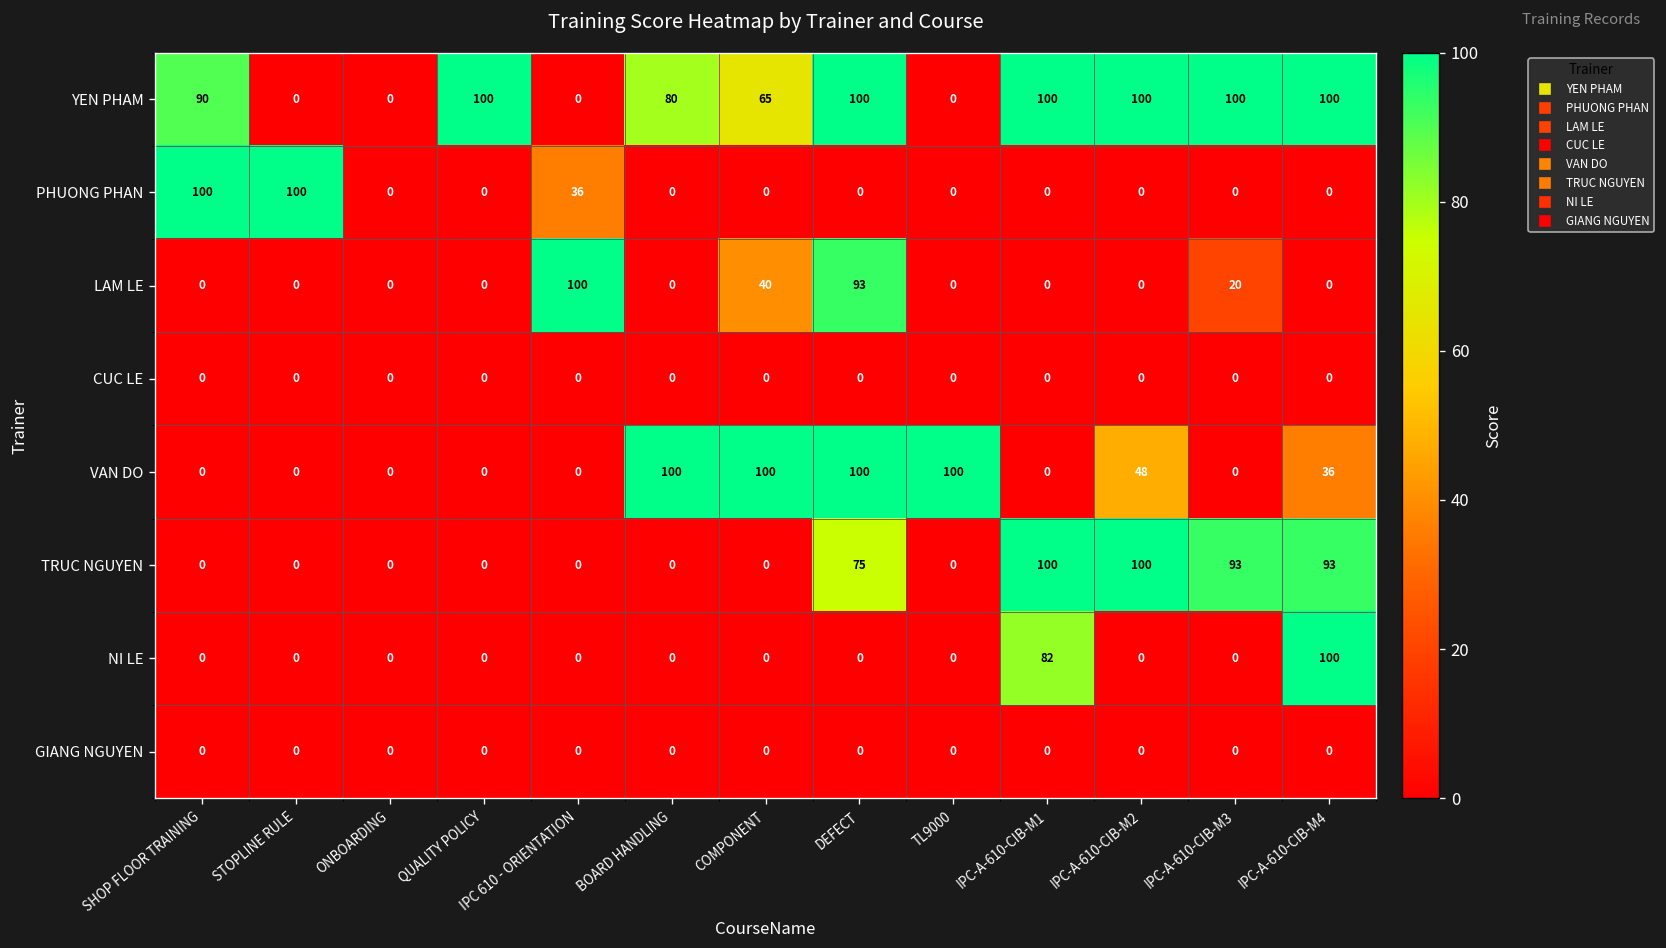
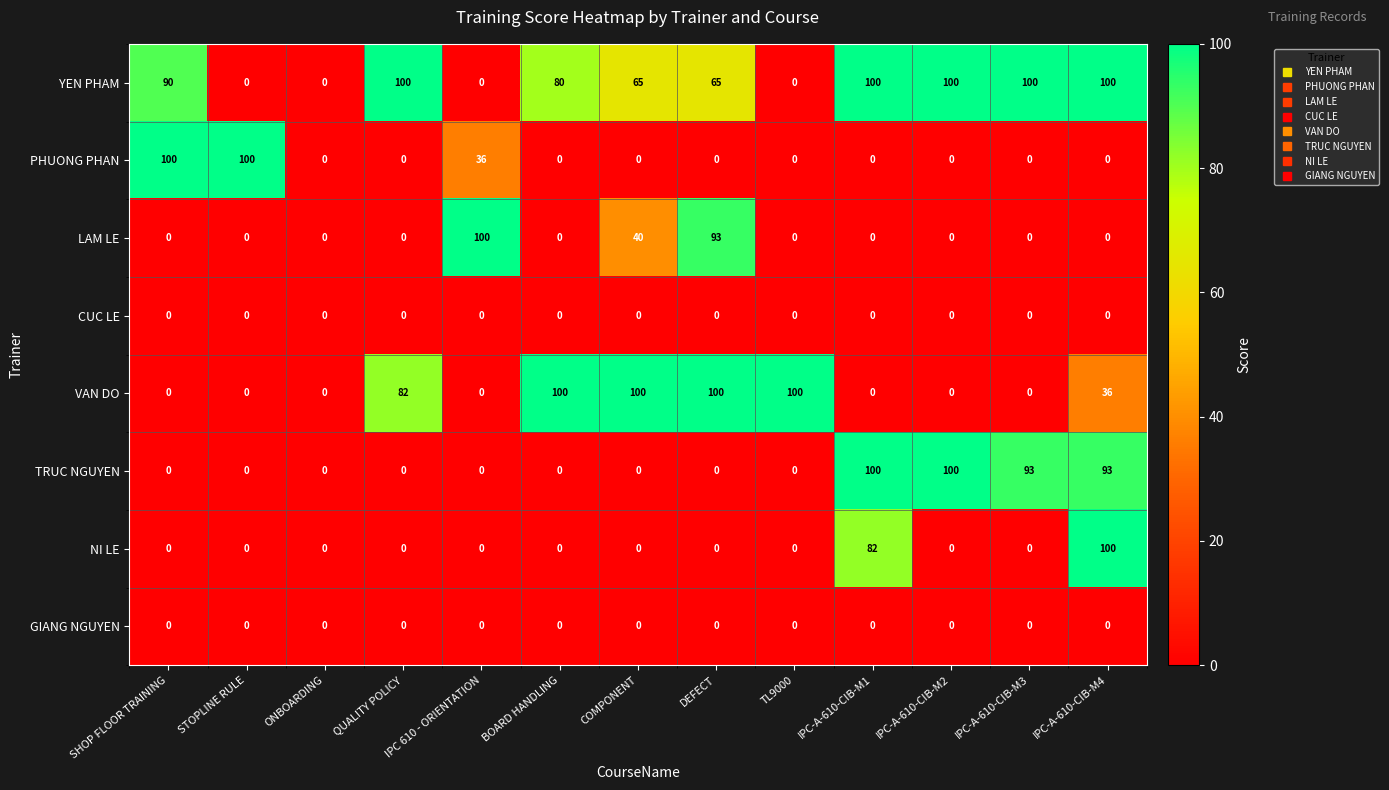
YEN PHAM, DEFECT: 100 -> 65
LAM LE, IPC-A-610-CIB-M3: 20 -> 0
VAN DO, QUALITY POLICY: 0 -> 82
VAN DO, IPC-A-610-CIB-M2: 48 -> 0
TRUC NGUYEN, DEFECT: 75 -> 0
